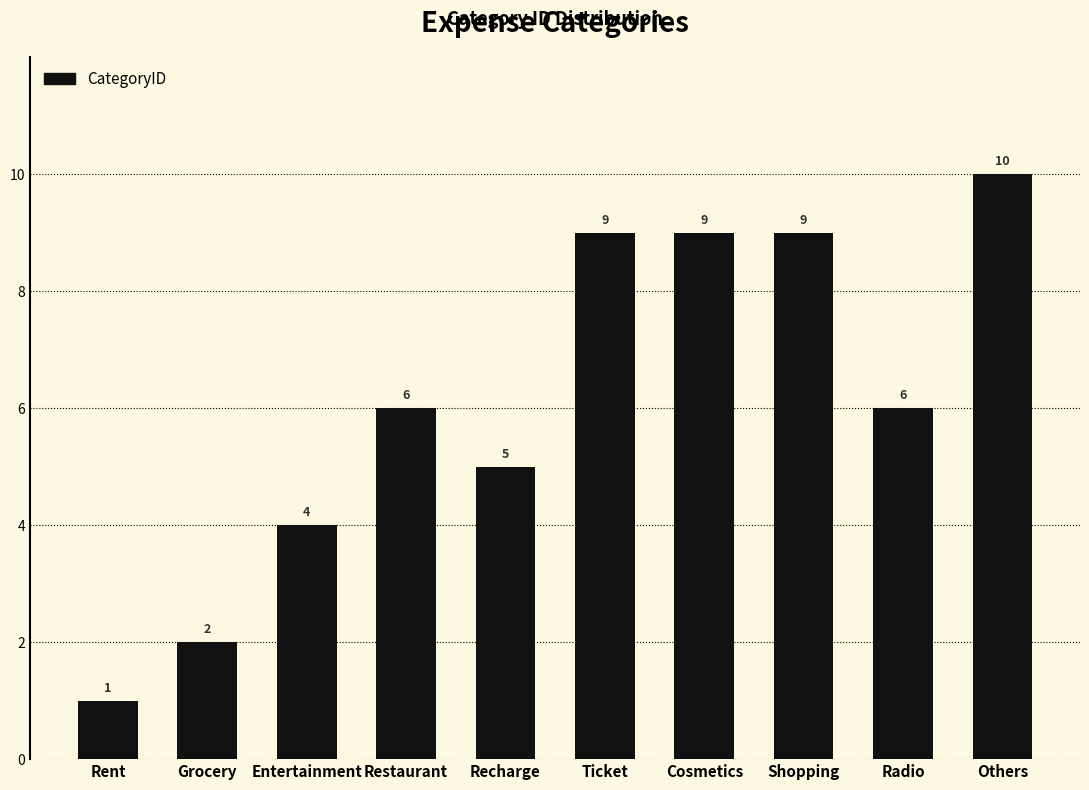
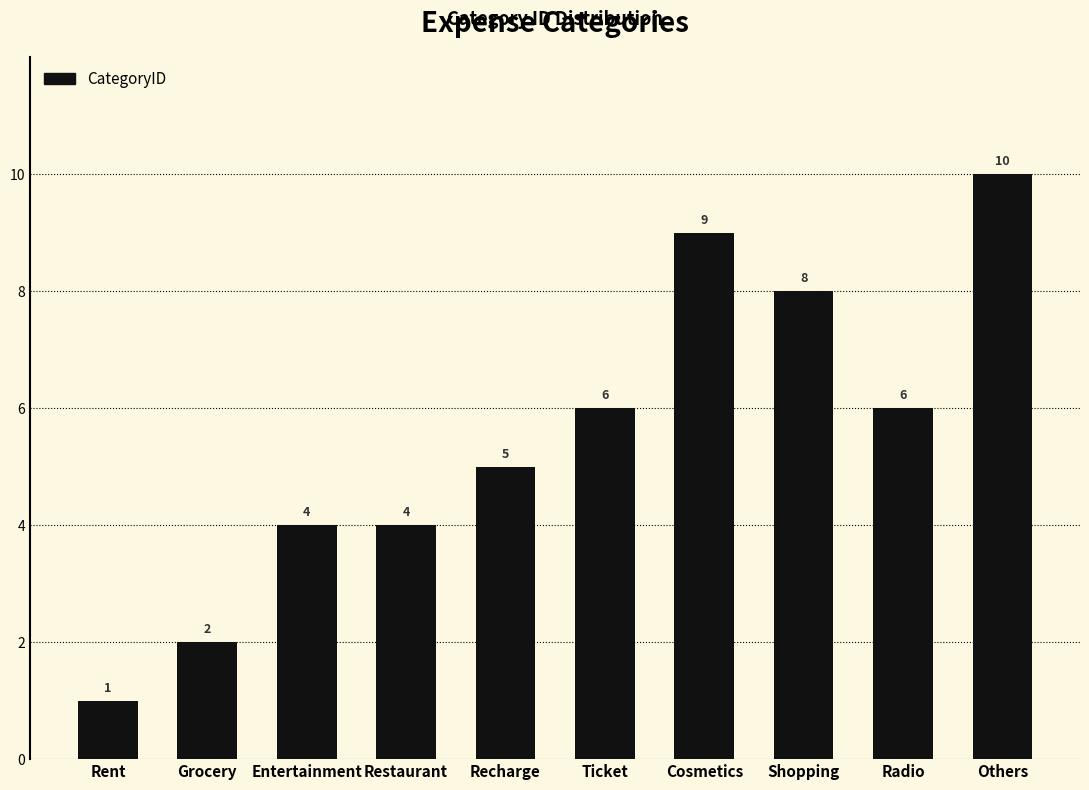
Restaurant: 6 -> 4
Ticket: 9 -> 6
Shopping: 9 -> 8
